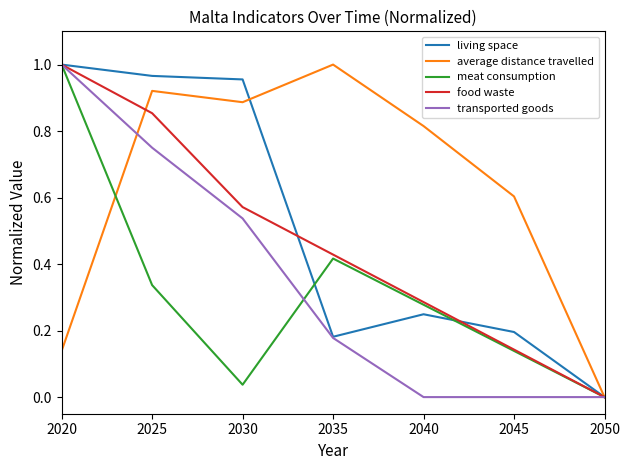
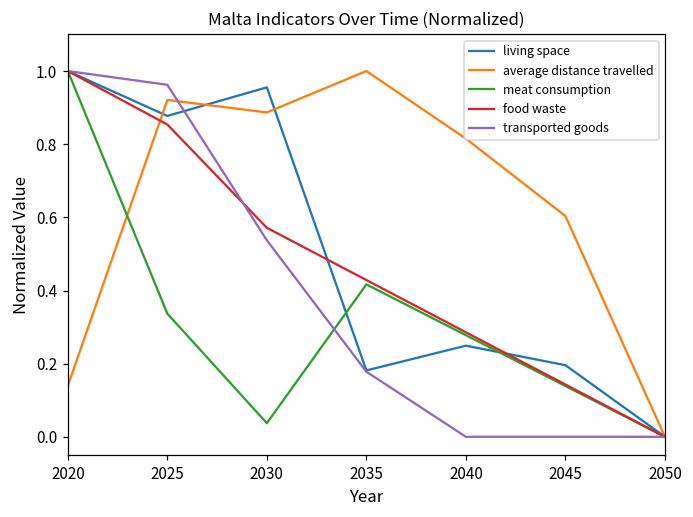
living space, 2025: 0.97 -> 0.88
transported goods, 2025: 0.75 -> 0.96
